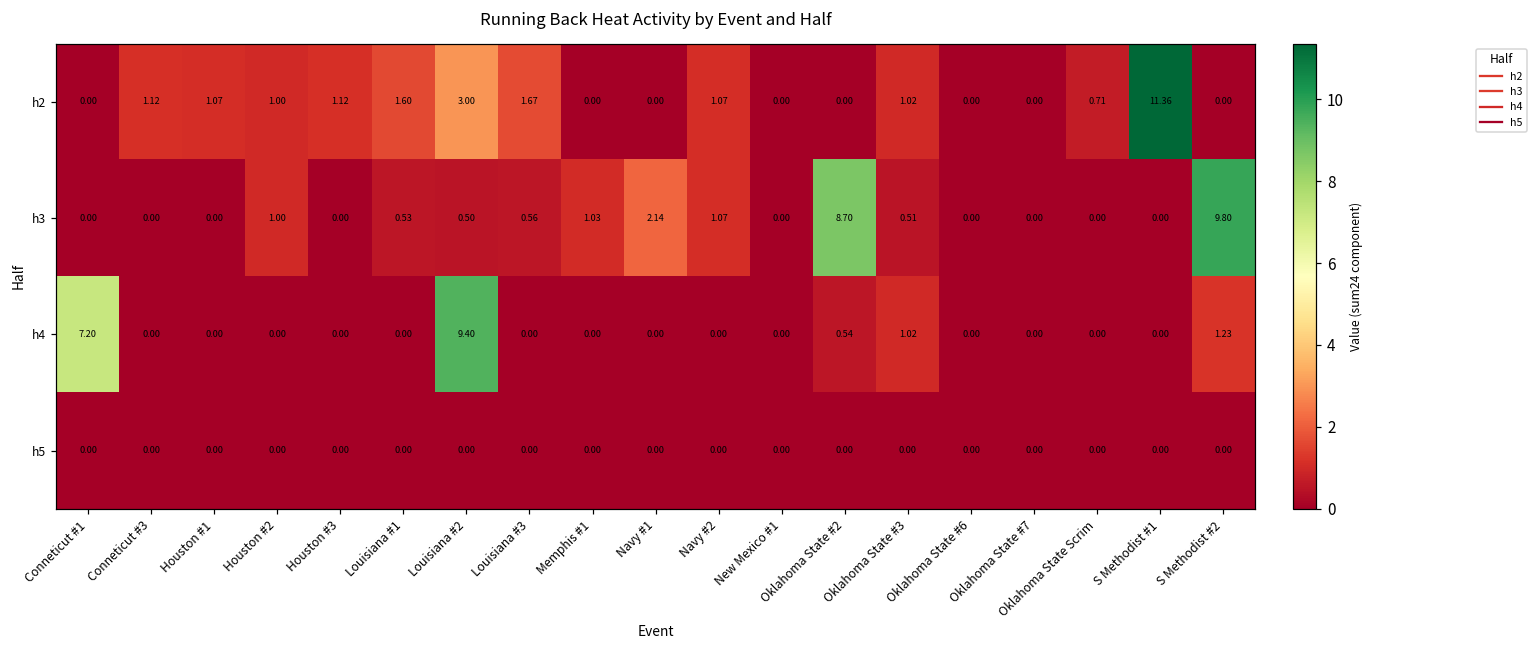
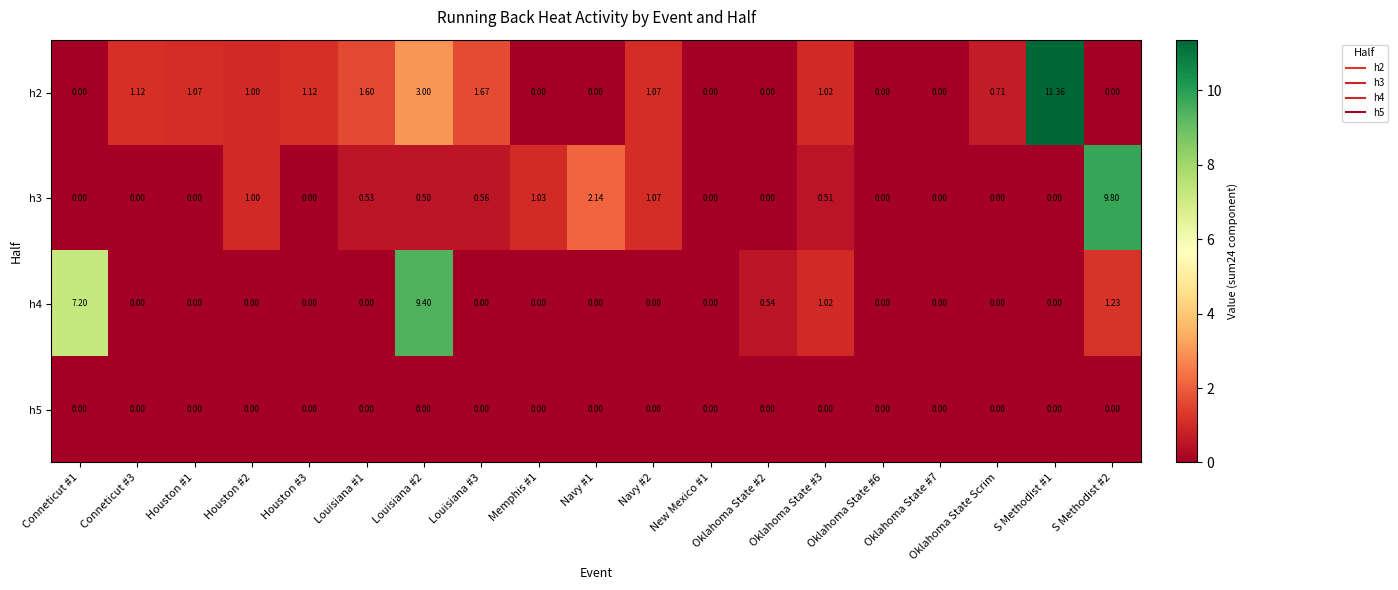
h3, Oklahoma State #2: 8.70 -> 0.00
